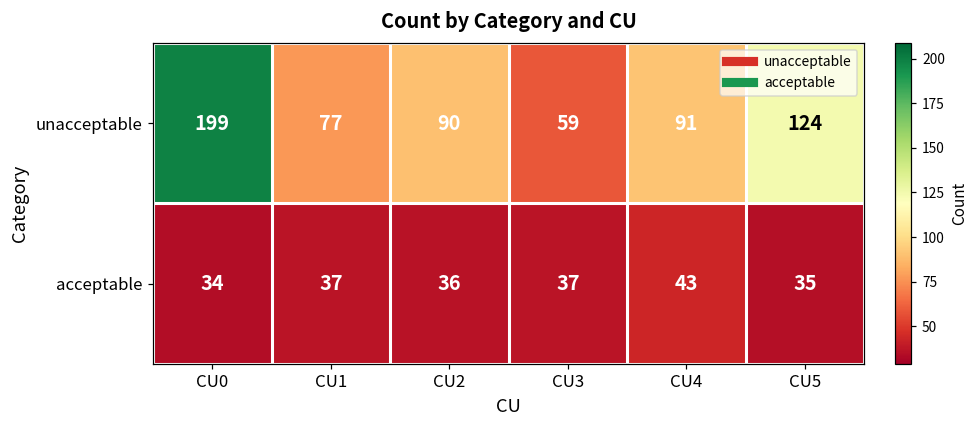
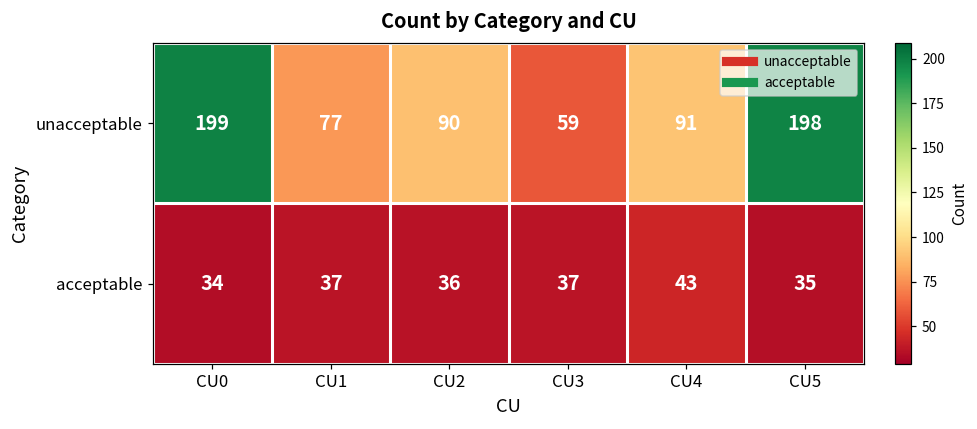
unacceptable, CU5: 124 -> 198
